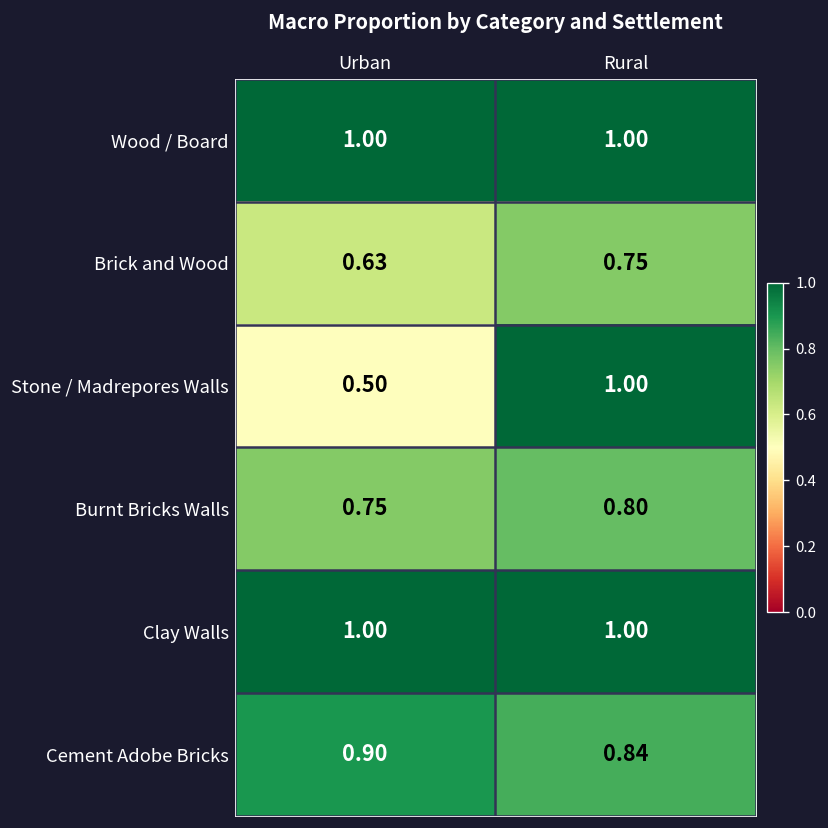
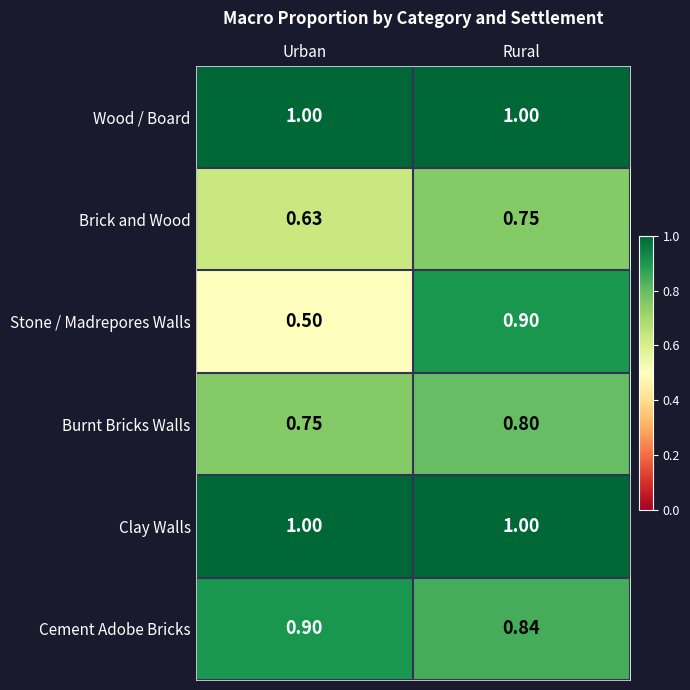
Stone / Madrepores Walls, Rural: 1.00 -> 0.90
